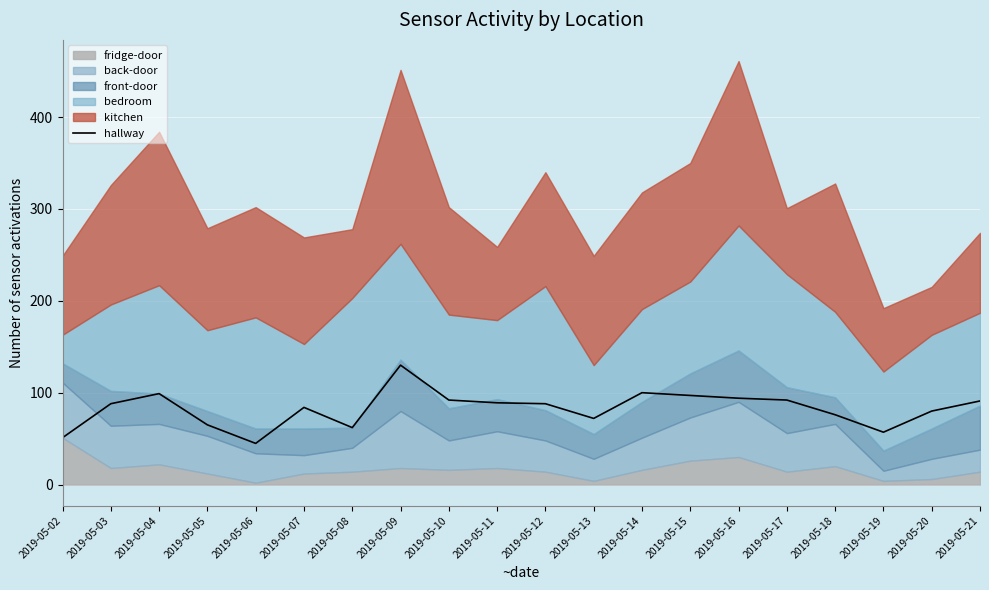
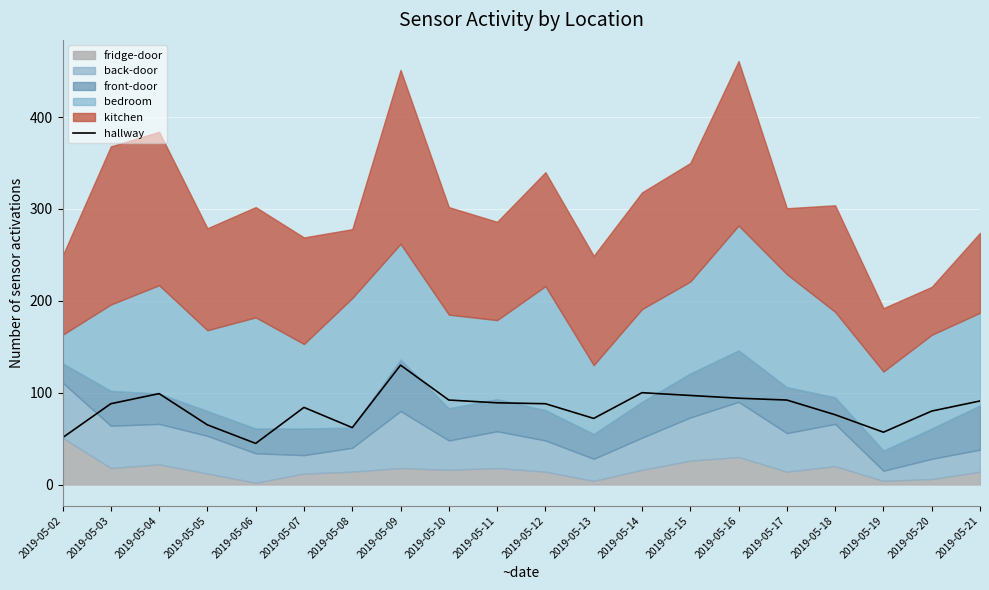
kitchen, 2019-05-03: 130 -> 170
kitchen, 2019-05-11: 80 -> 110
kitchen, 2019-05-18: 140 -> 120
